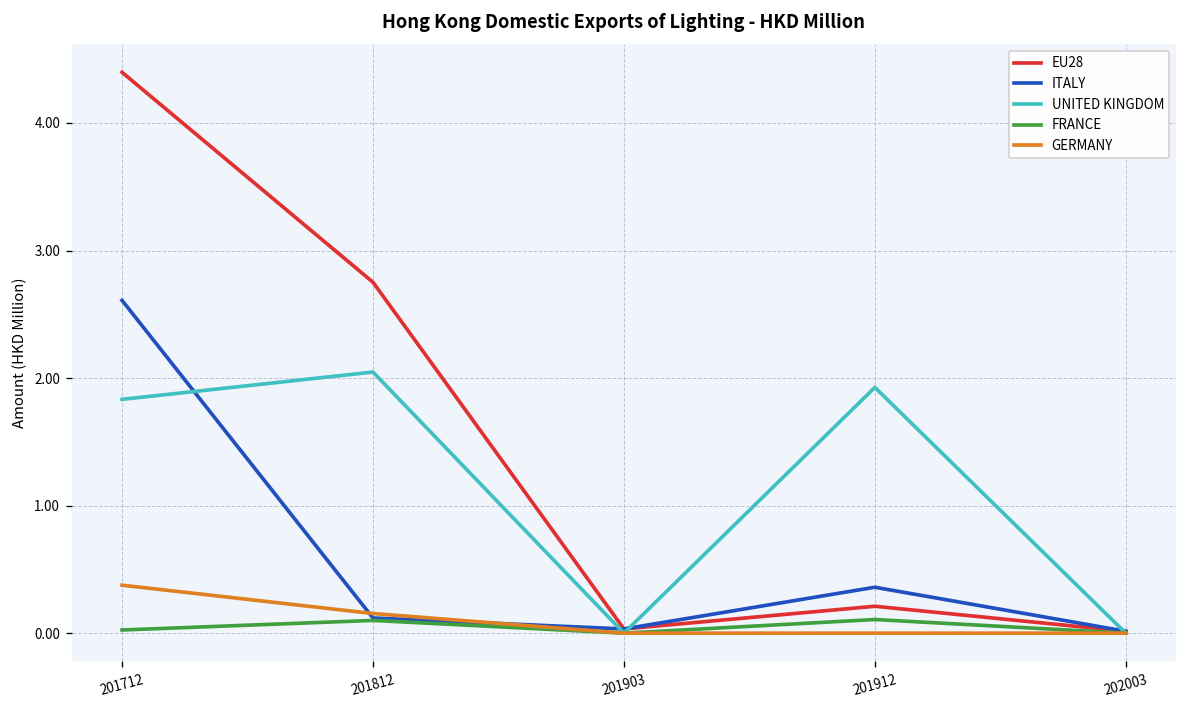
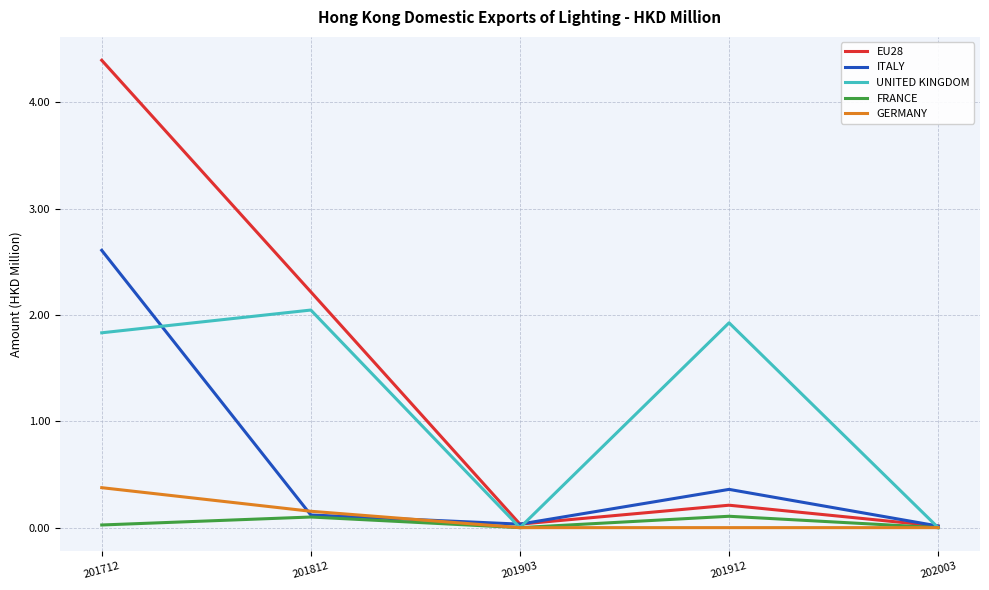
EU28, 201812: 2.75 -> 2.22
